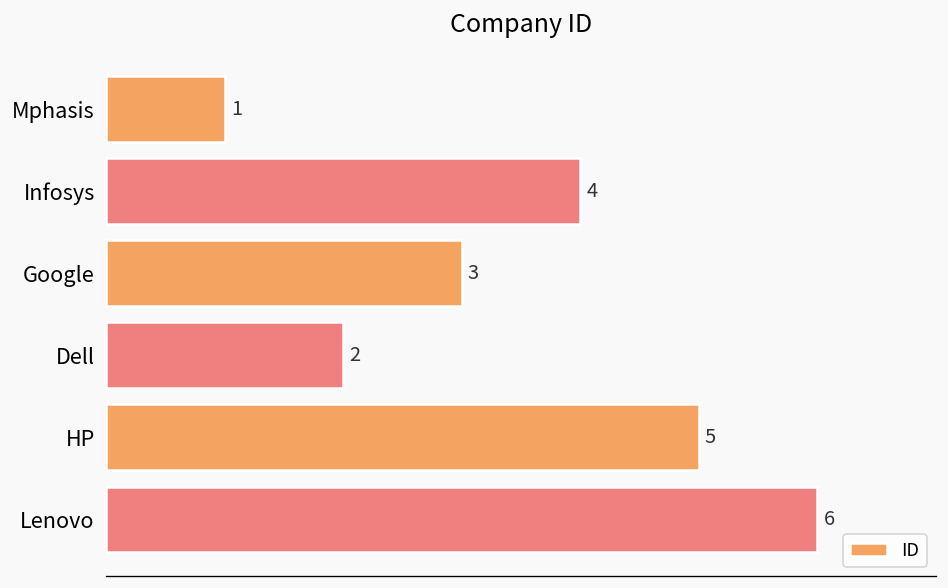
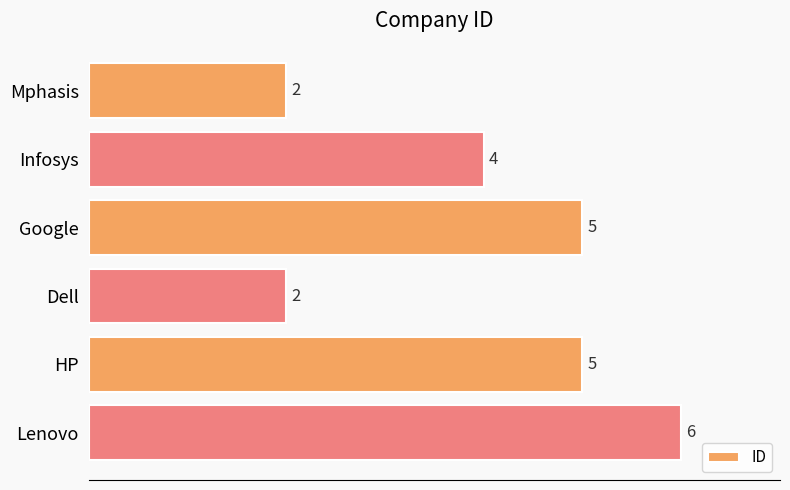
Mphasis: 1 -> 2
Google: 3 -> 5
